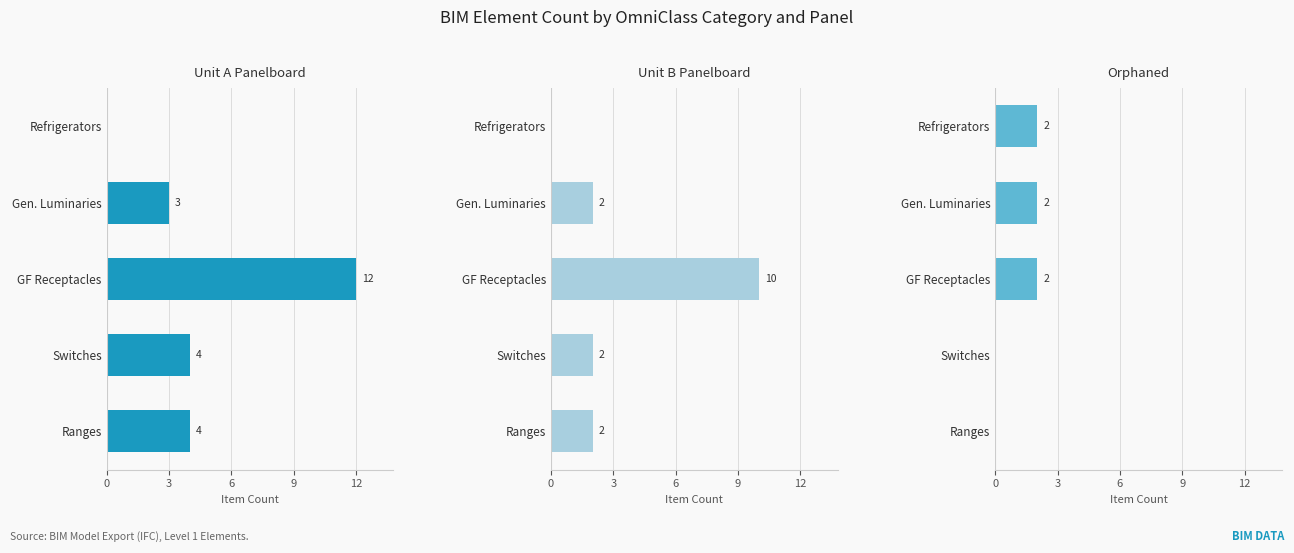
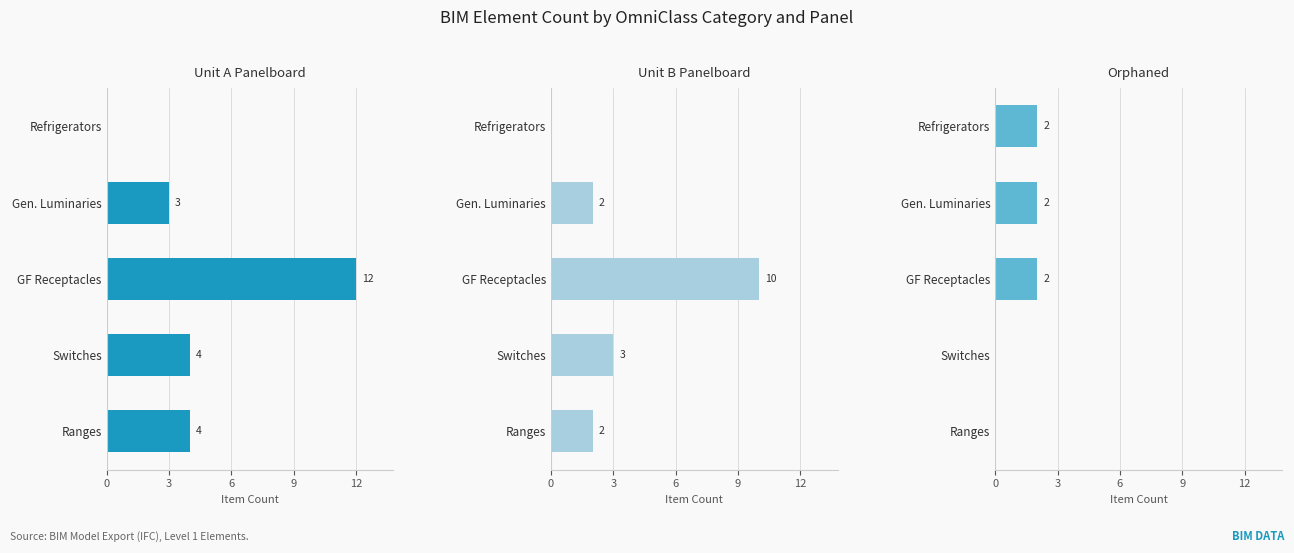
Unit B Panelboard, Switches: 2 -> 3
